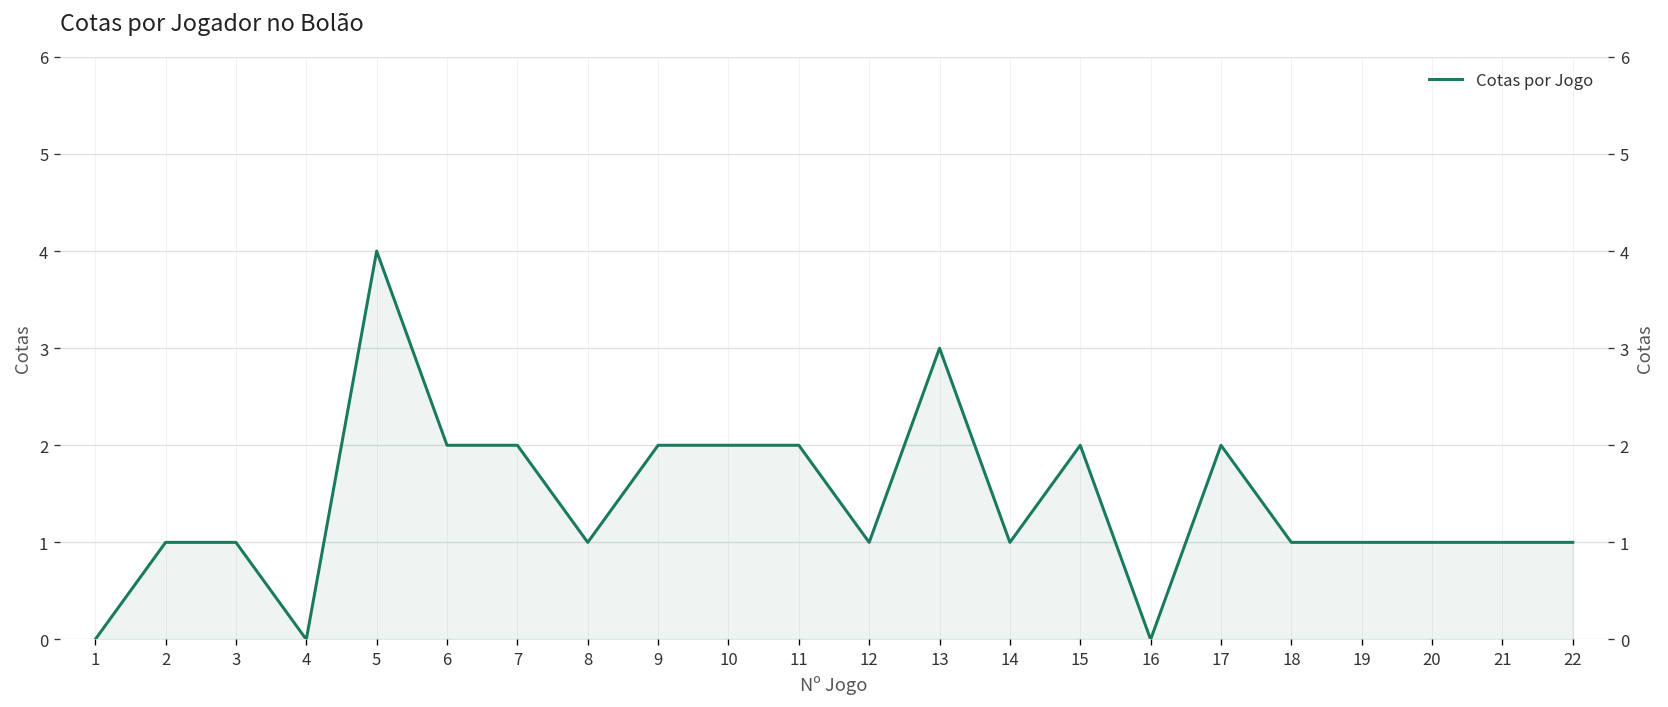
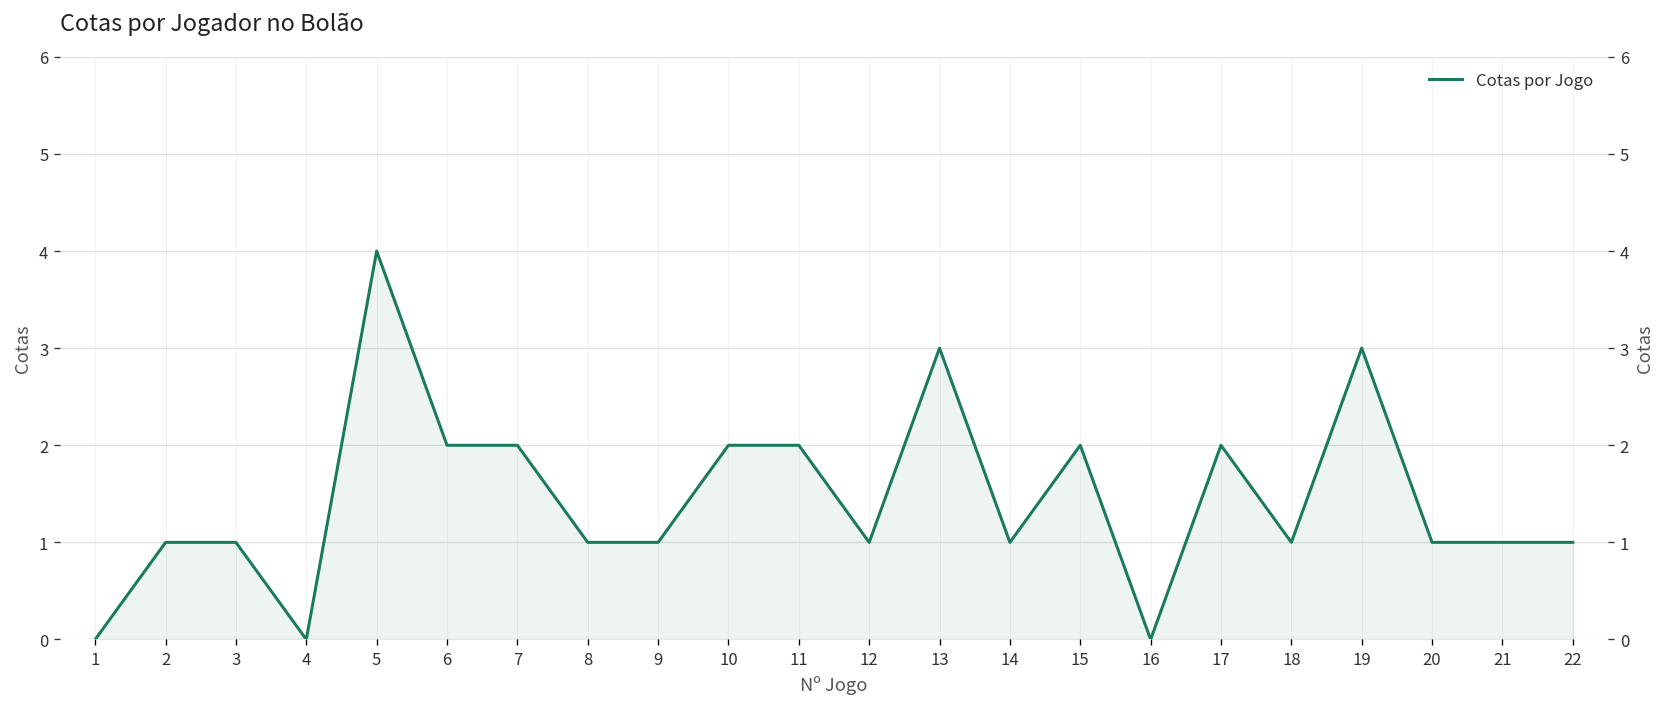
9: 2 -> 1
19: 1 -> 3
